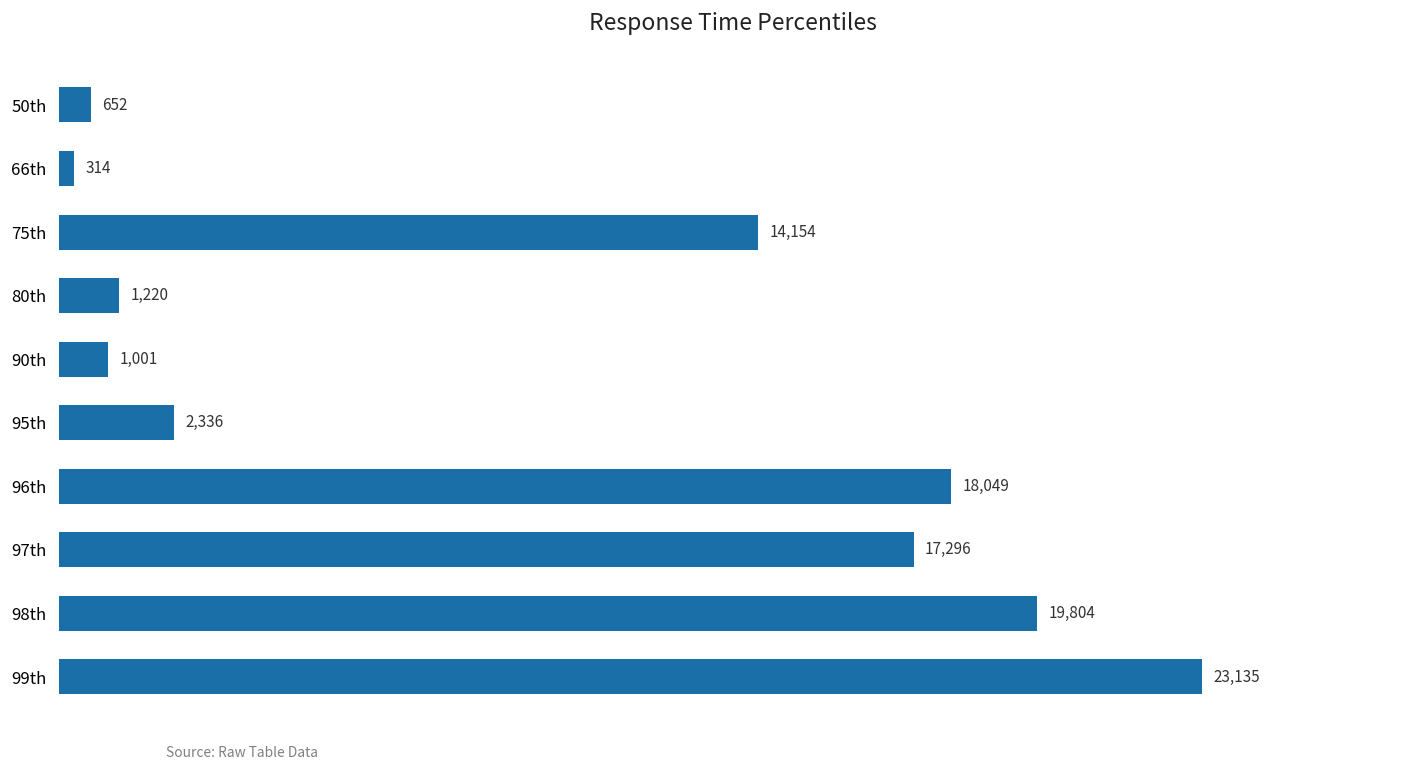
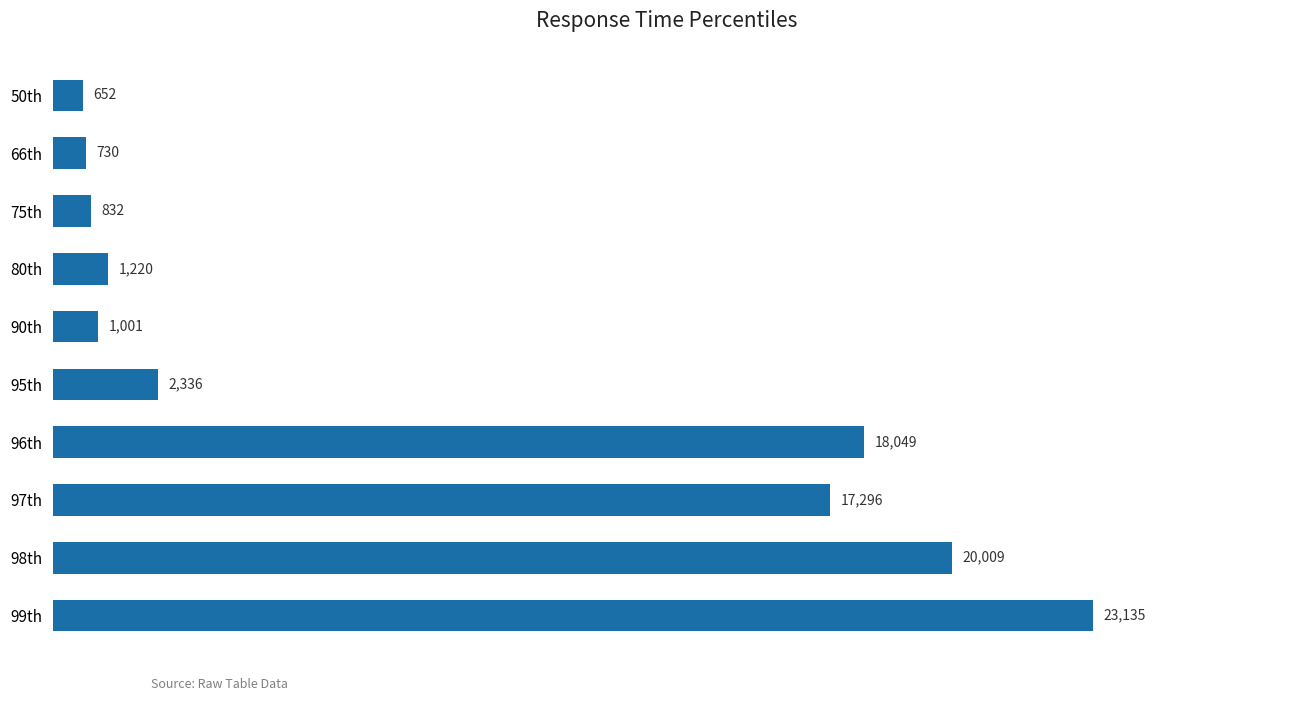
66th: 314 -> 730
75th: 14,154 -> 832
98th: 19,804 -> 20,009
